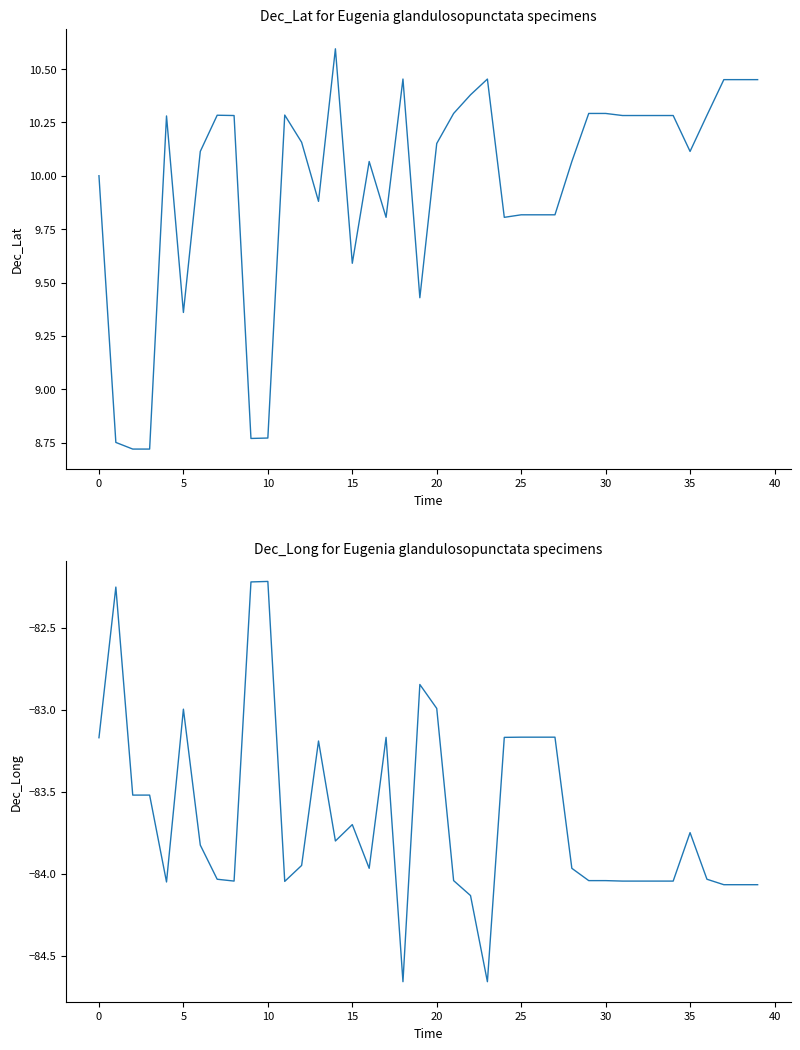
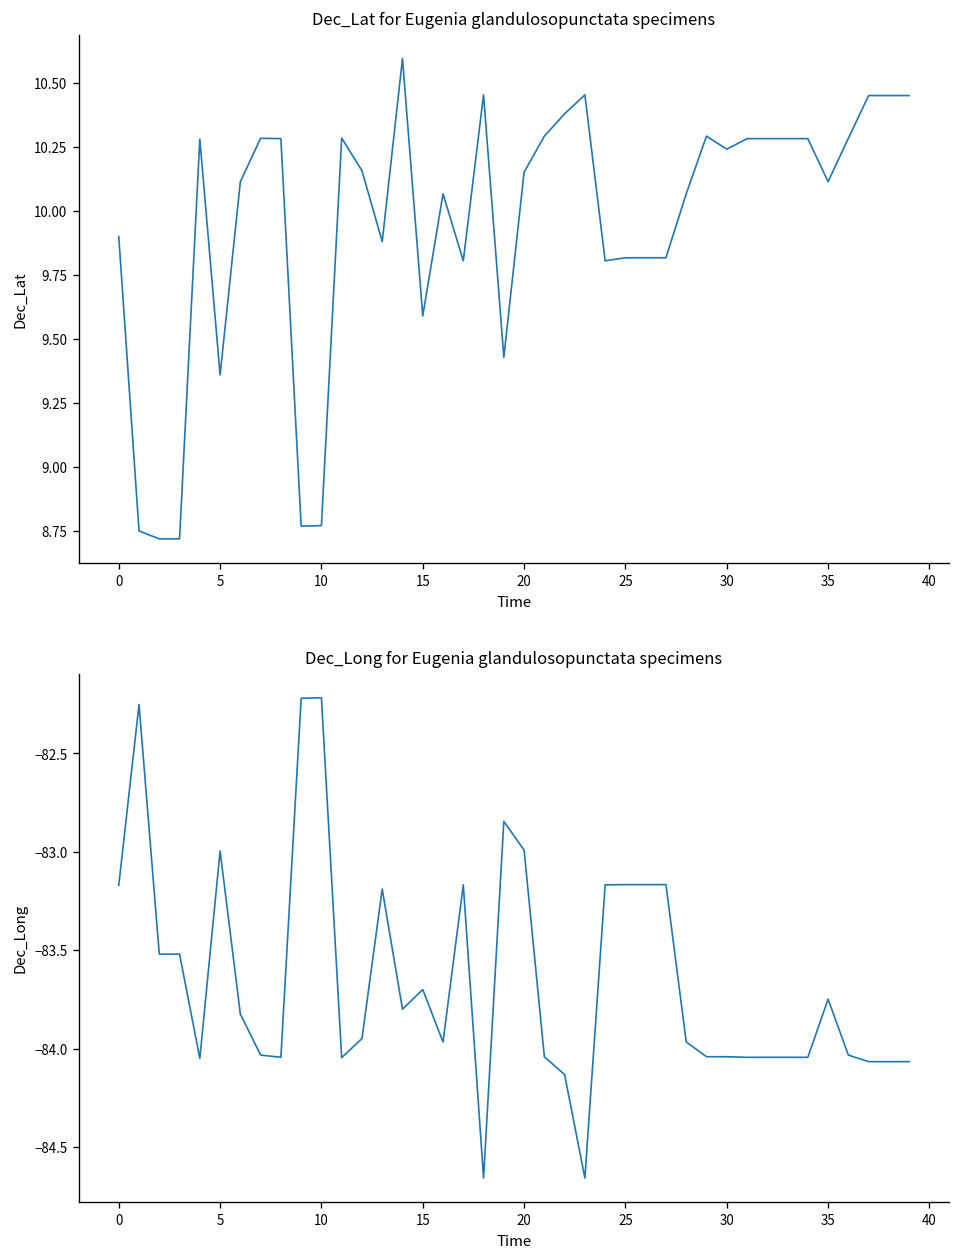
Dec_Lat for Eugenia glandulosopunctata specimens, 0: 10.0 -> 9.9
Dec_Lat for Eugenia glandulosopunctata specimens, 30: 10.29 -> 10.24
